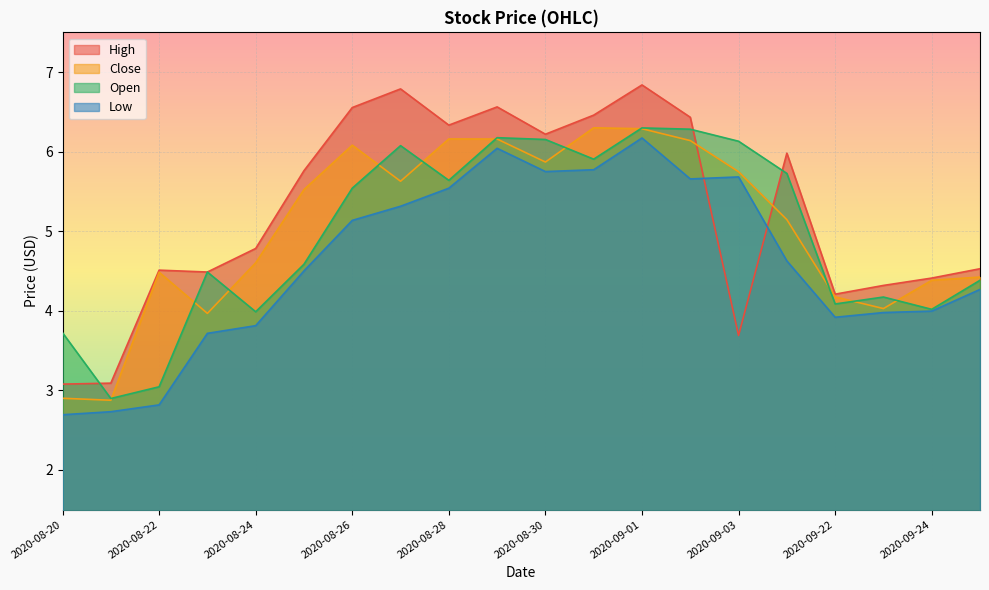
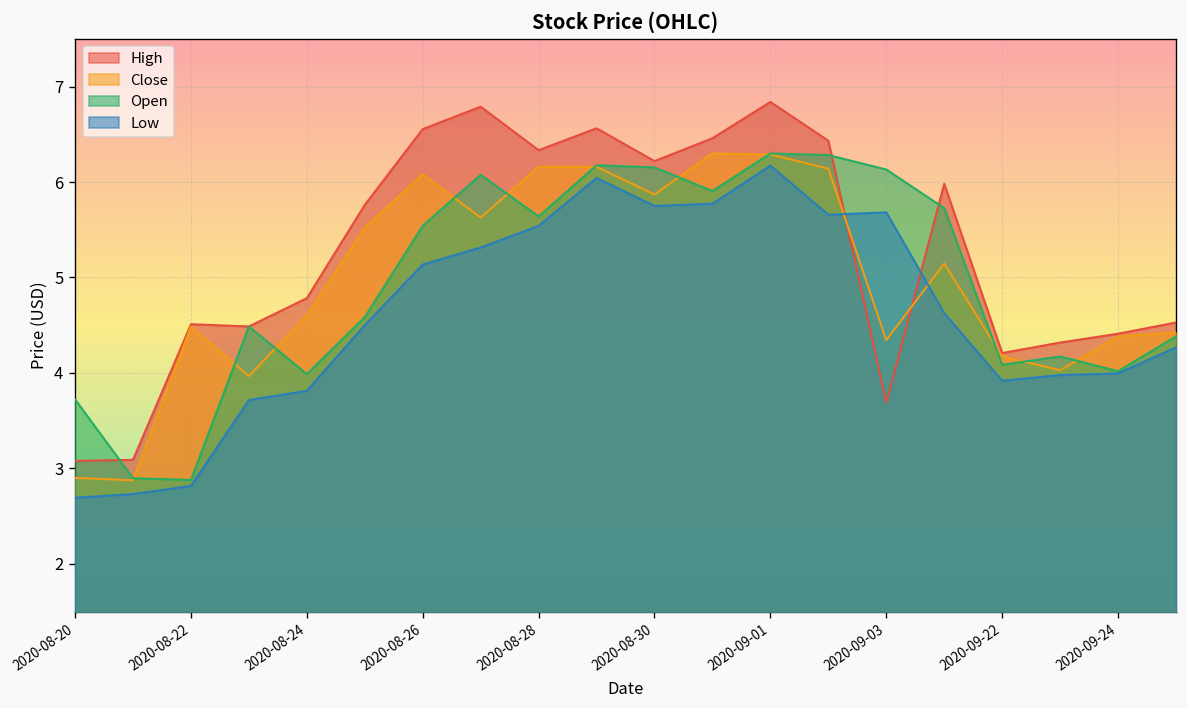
Open, 2020-08-22: 3.0 -> 2.9
Close, 2020-09-03: 5.7 -> 4.3
